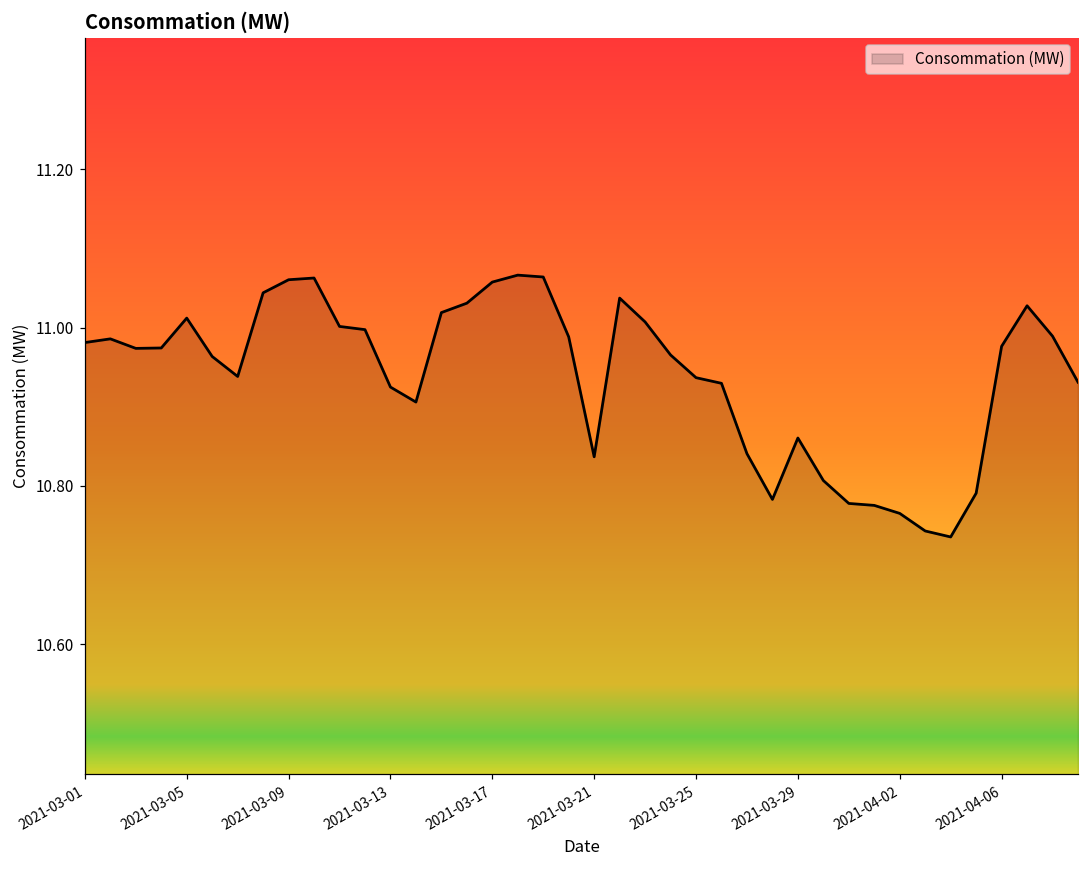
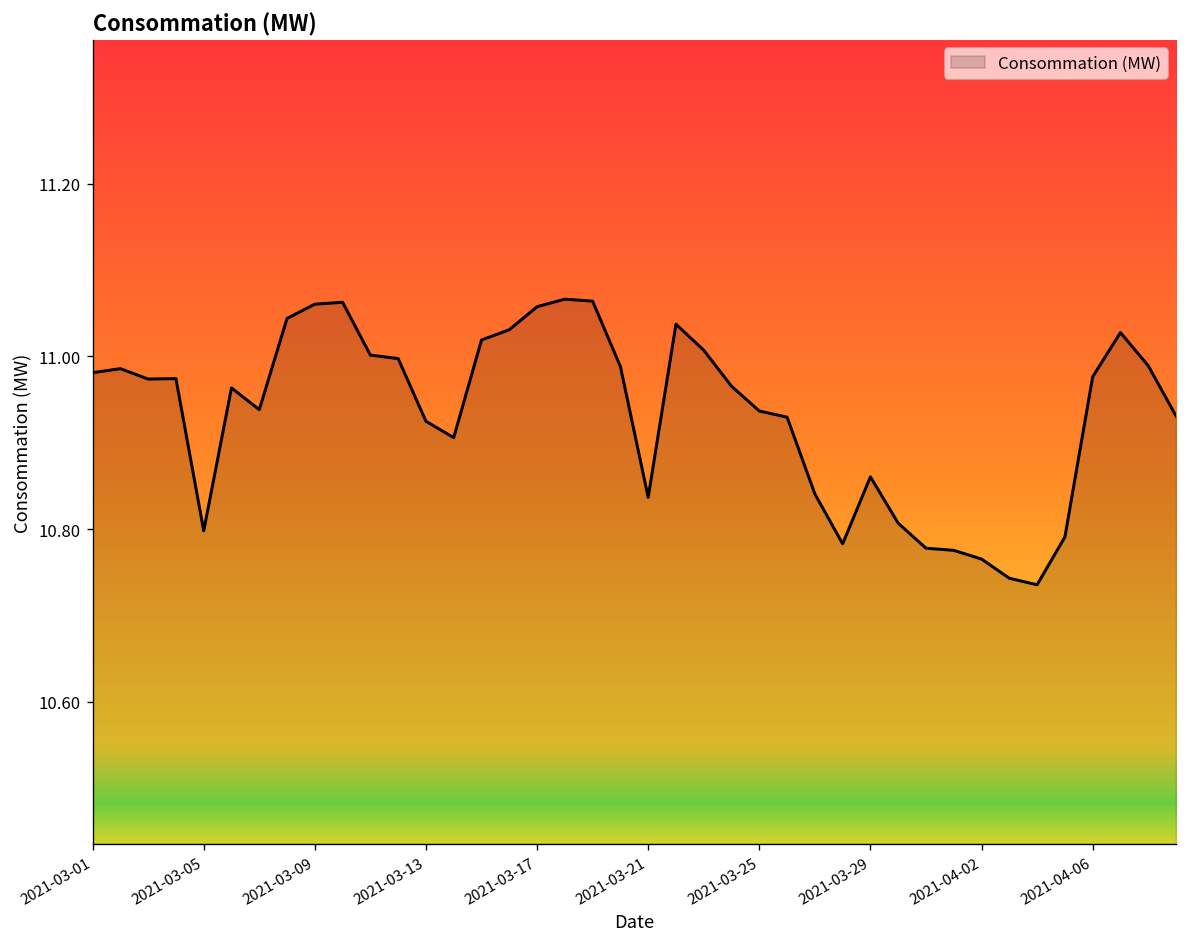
2021-03-05: 11.01 -> 10.80
